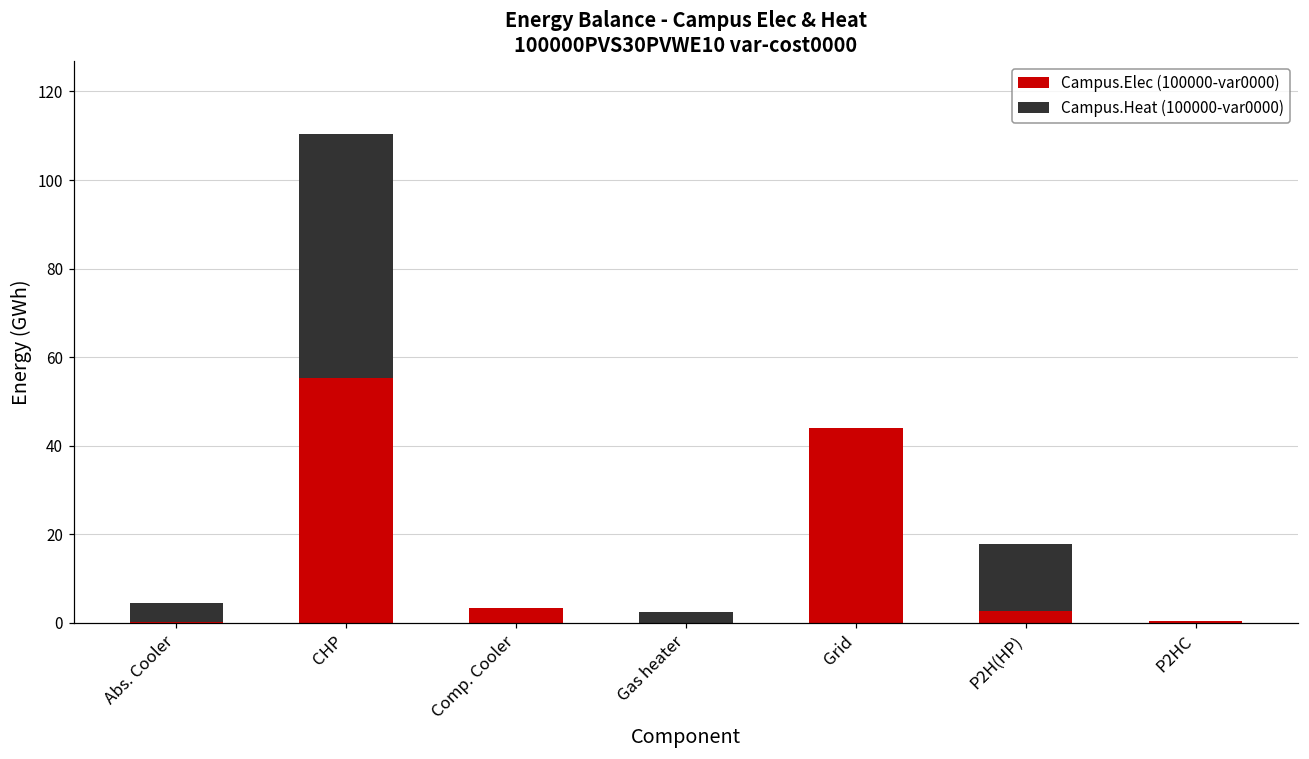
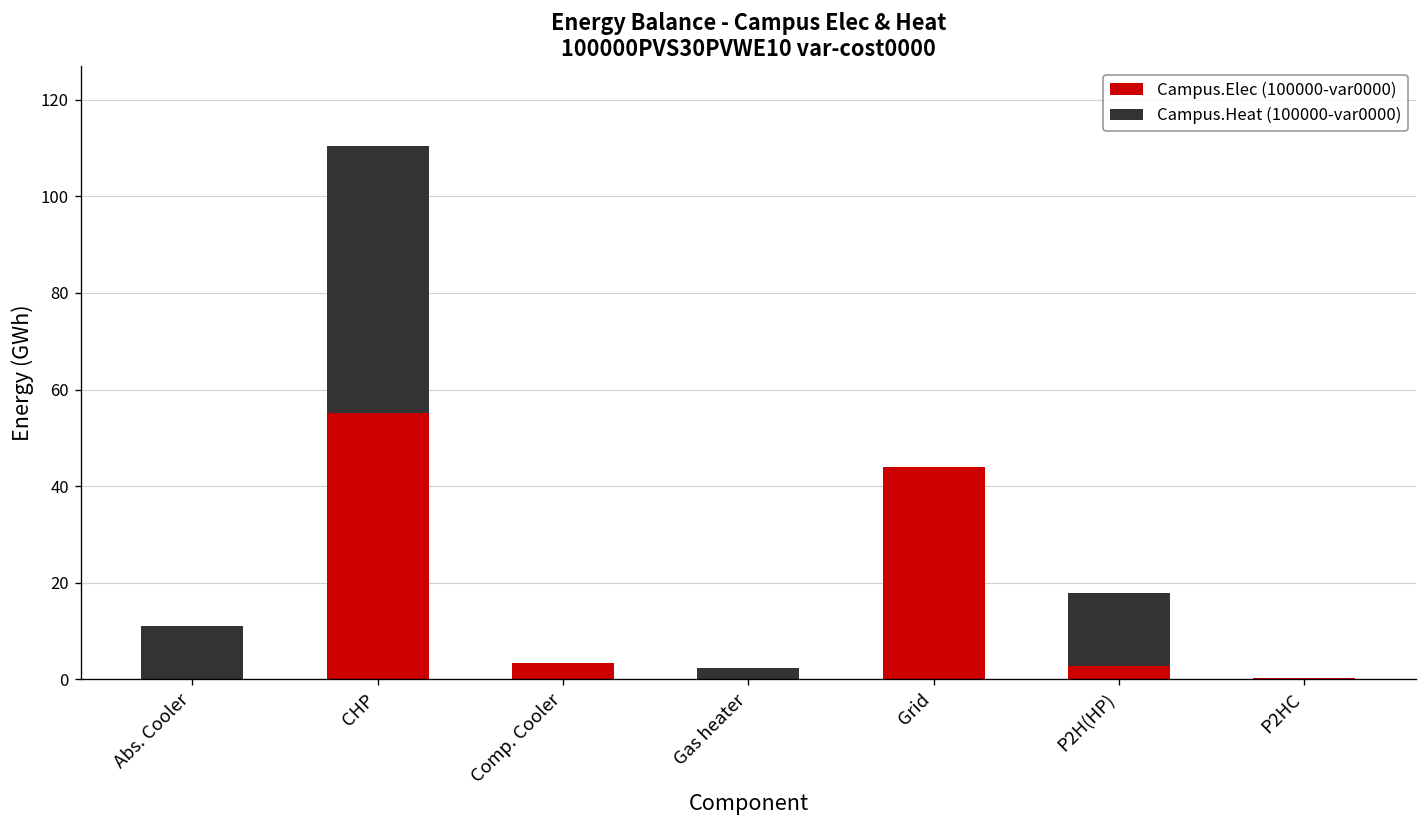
Campus.Heat (100000-var0000), Abs. Cooler: 4 -> 11
